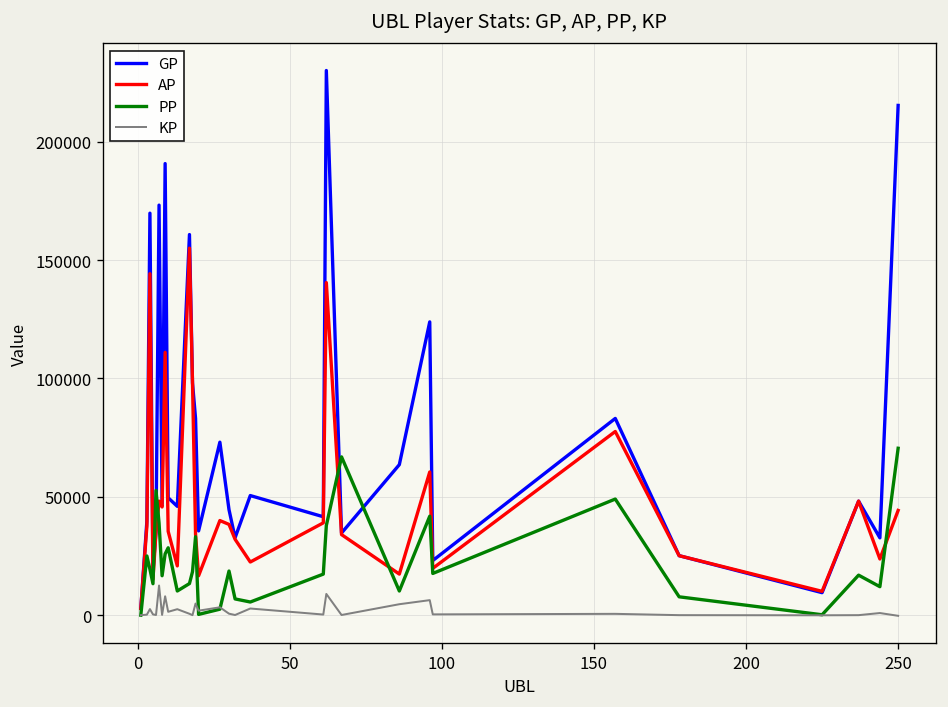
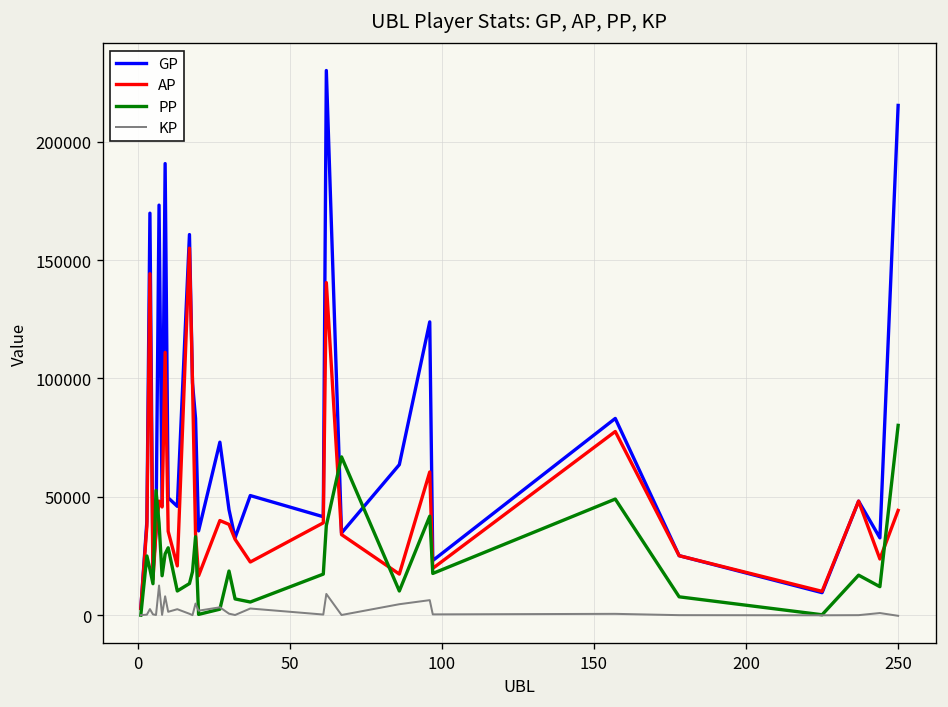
PP, 250: 71000 -> 80000
